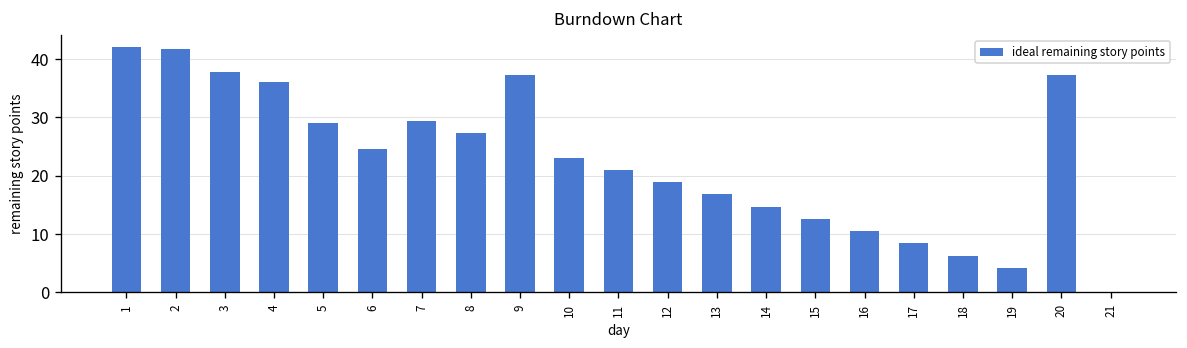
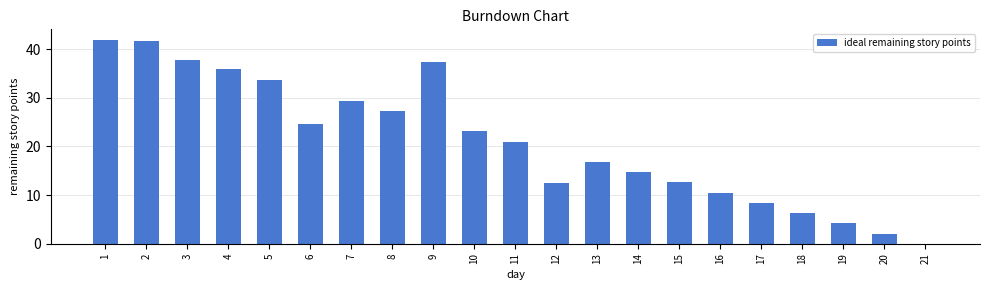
5: 29 -> 34
12: 19 -> 12
20: 37 -> 2
